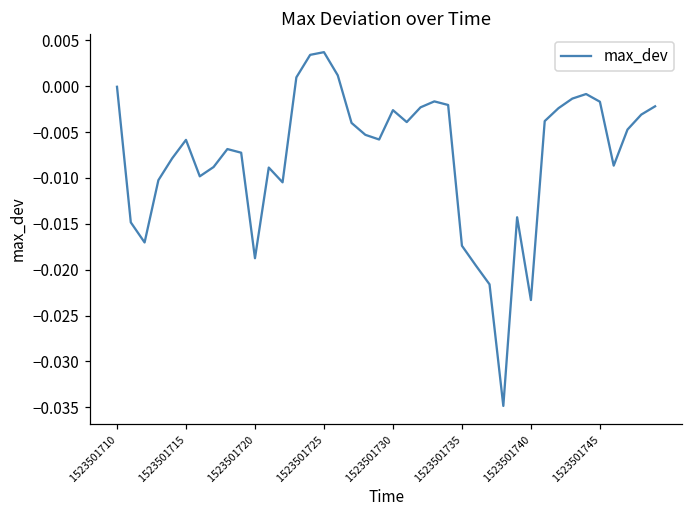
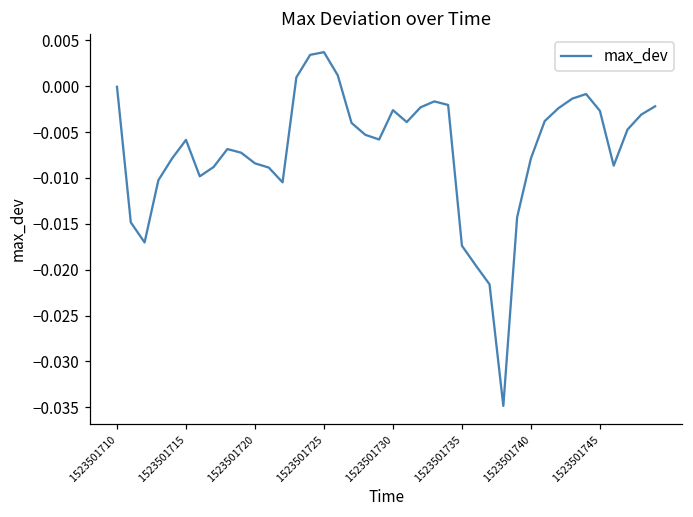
1523501720: -0.019 -> -0.008
1523501740: -0.023 -> -0.008
1523501745: -0.002 -> -0.003
